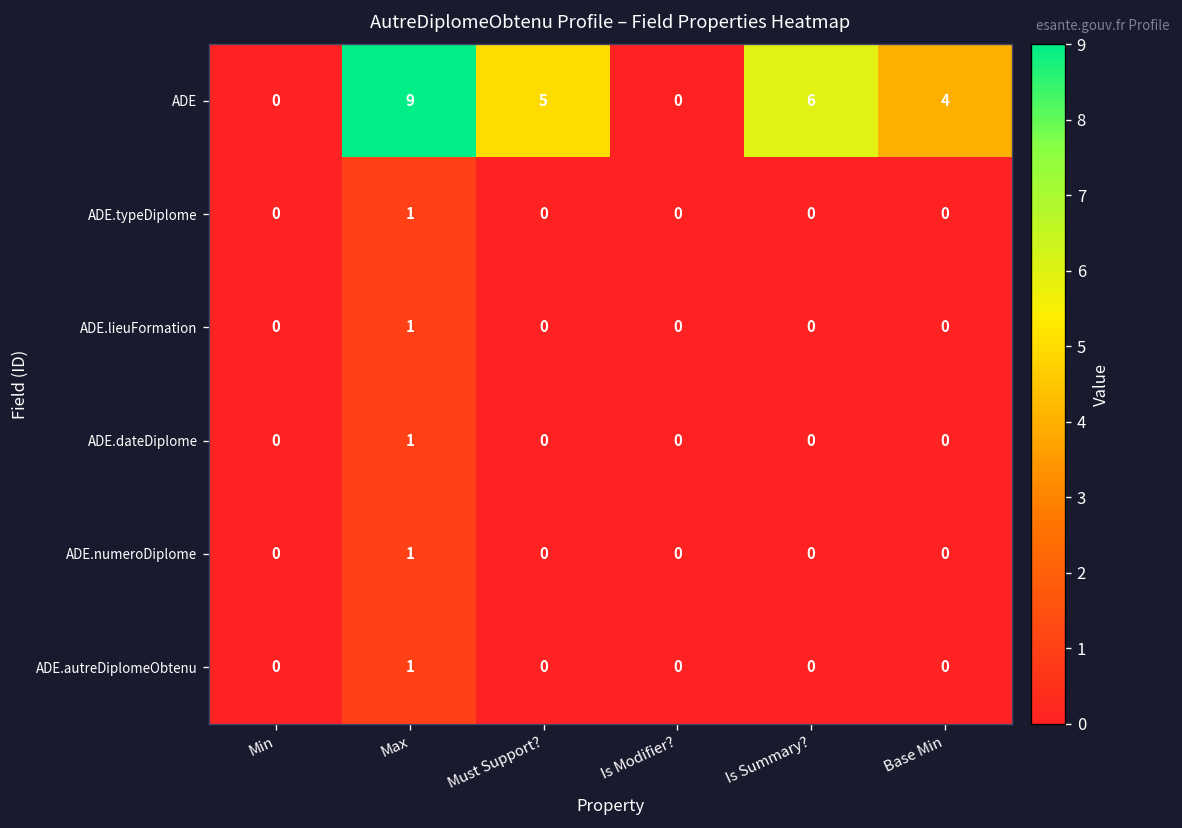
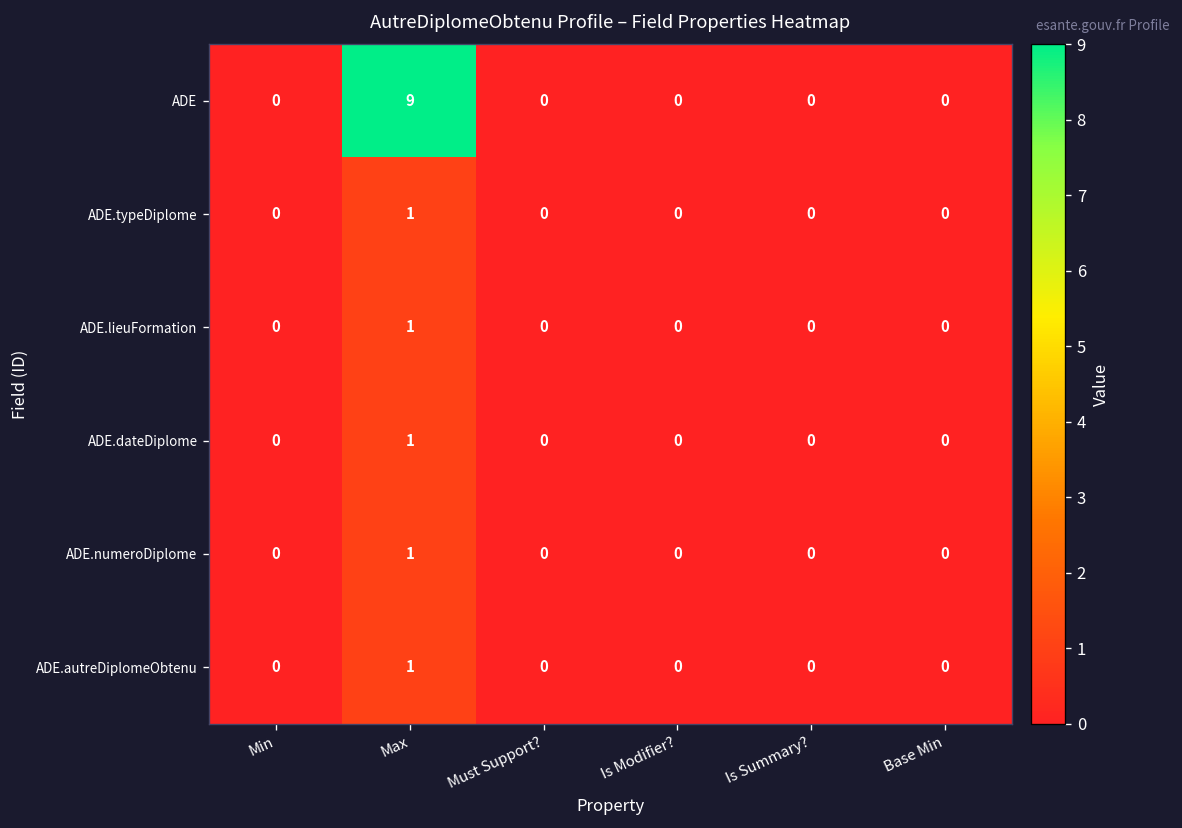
ADE, Must Support?: 5 -> 0
ADE, Is Summary?: 6 -> 0
ADE, Base Min: 4 -> 0
